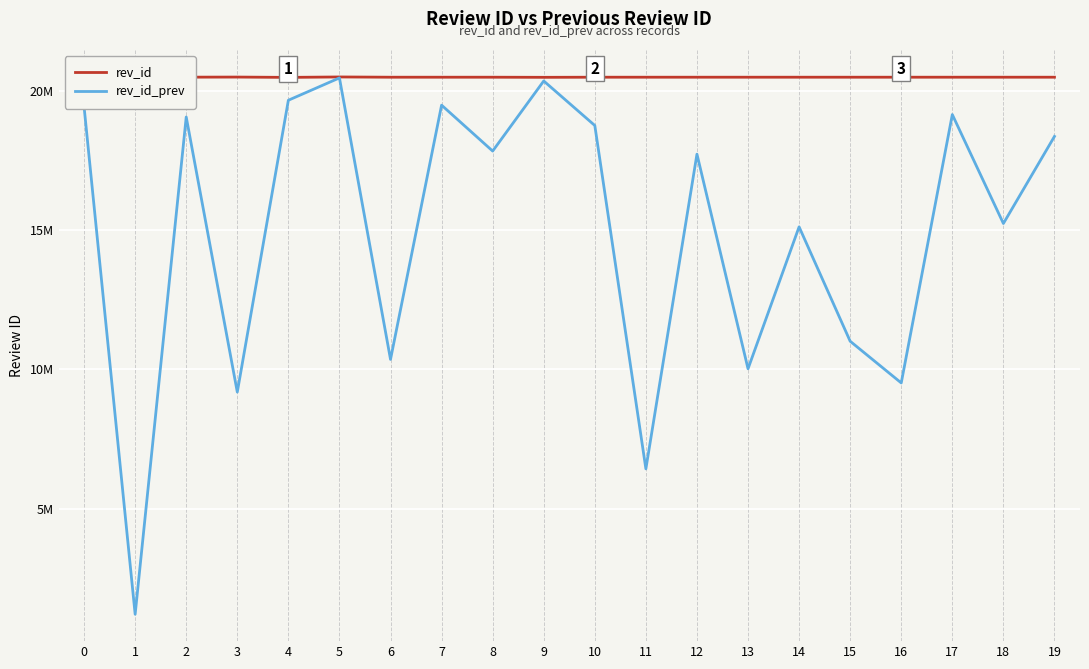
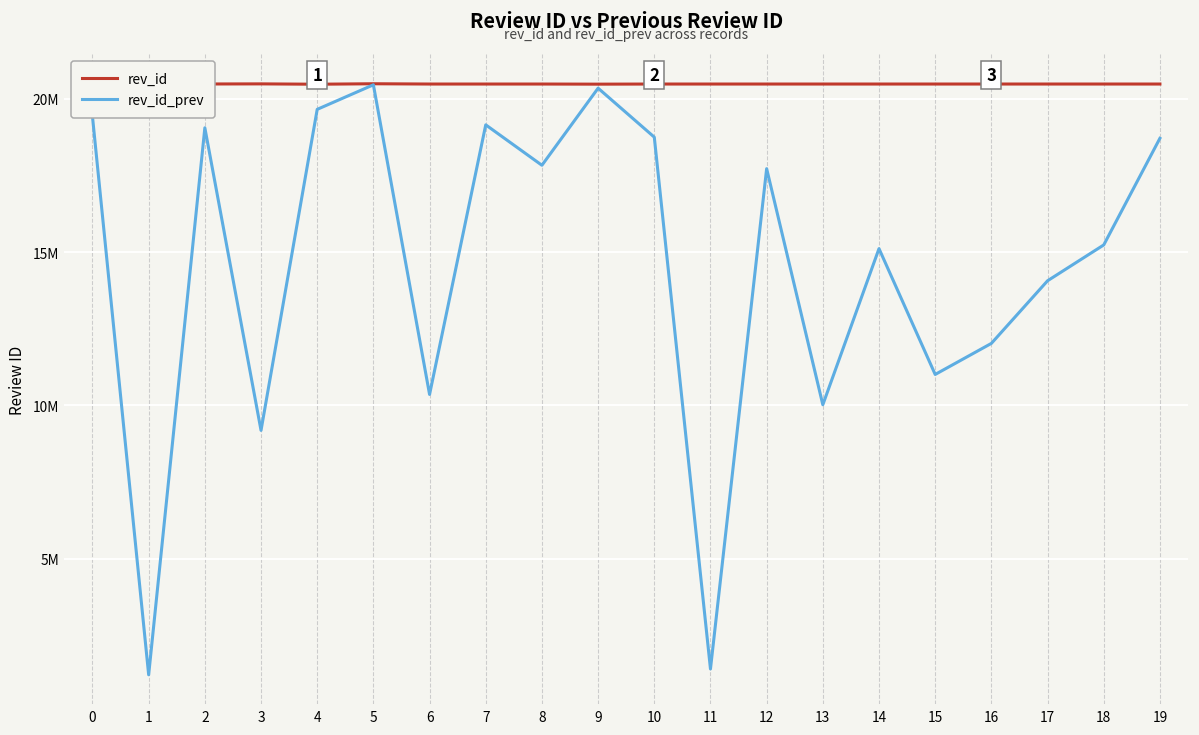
rev_id_prev, 7: 19500000 -> 19200000
rev_id_prev, 11: 6400000 -> 1400000
rev_id_prev, 16: 9500000 -> 12000000
rev_id_prev, 17: 19100000 -> 14100000
rev_id_prev, 19: 18400000 -> 18700000
